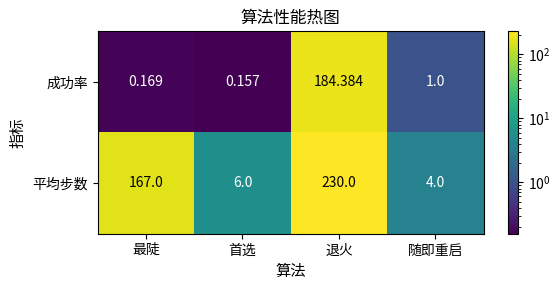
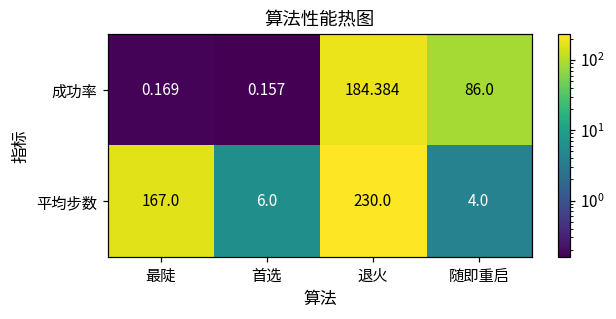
成功率, 随即重启: 1.0 -> 86.0
